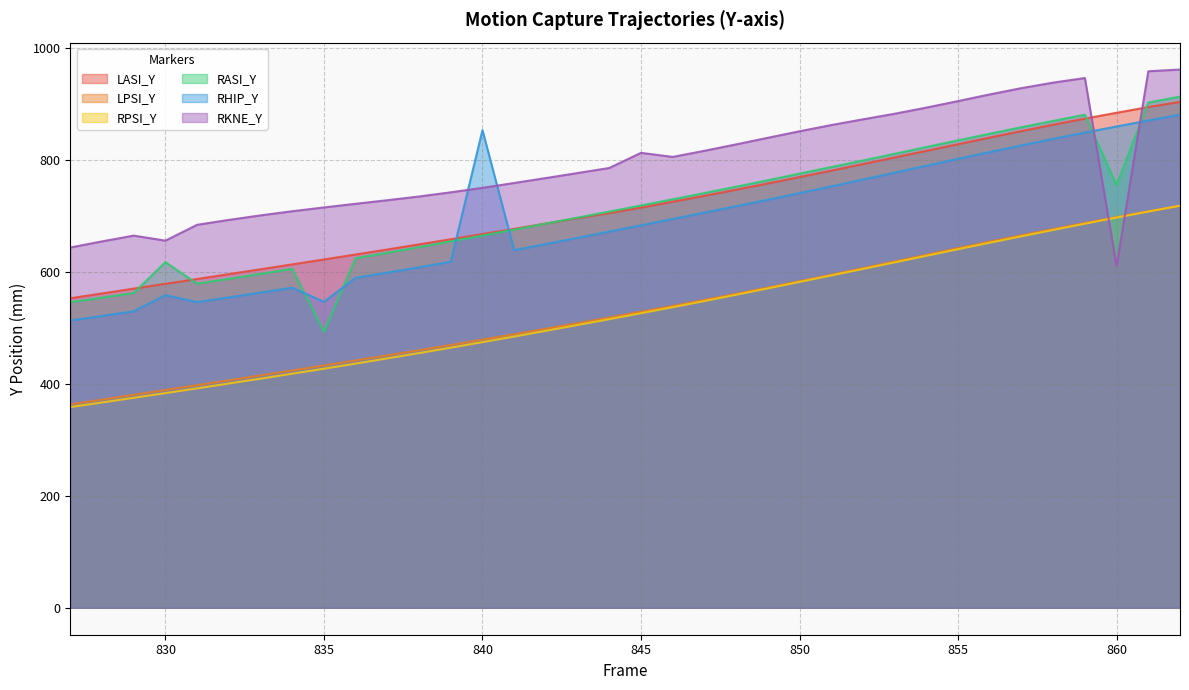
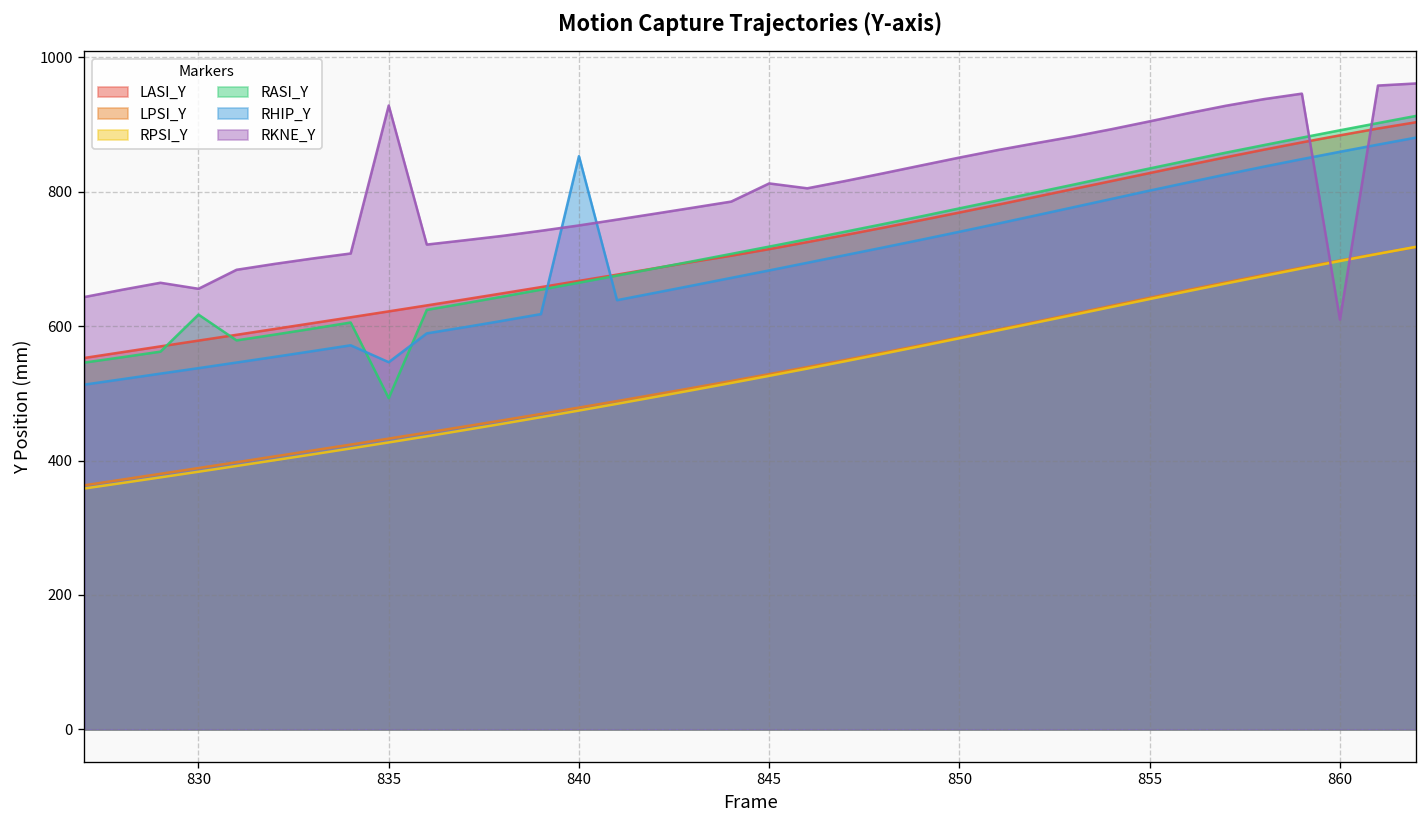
RHIP_Y, 830: 560 -> 540
RKNE_Y, 835: 720 -> 930
RASI_Y, 860: 760 -> 890
